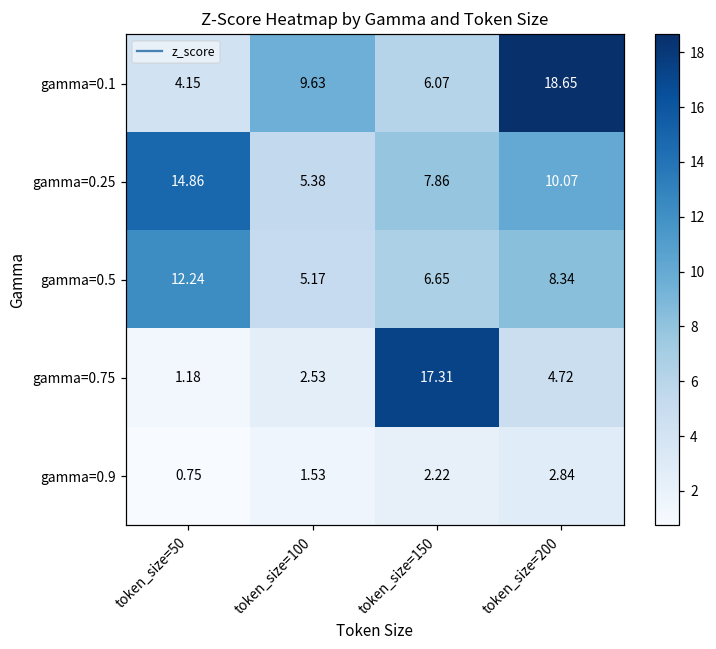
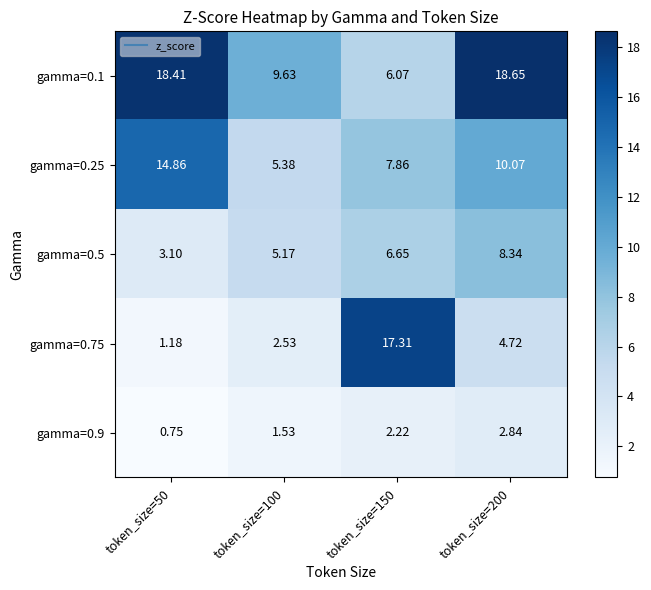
gamma=0.1, token_size=50: 4.15 -> 18.41
gamma=0.5, token_size=50: 12.24 -> 3.10
